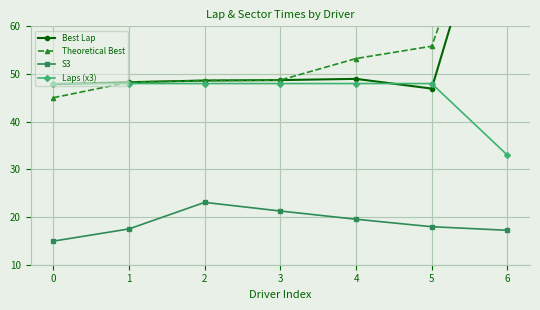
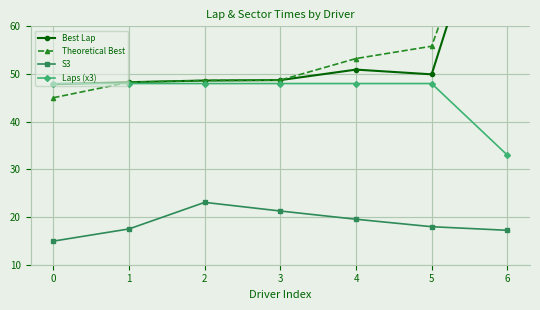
Best Lap, 4: 49 -> 51
Best Lap, 5: 47 -> 50
